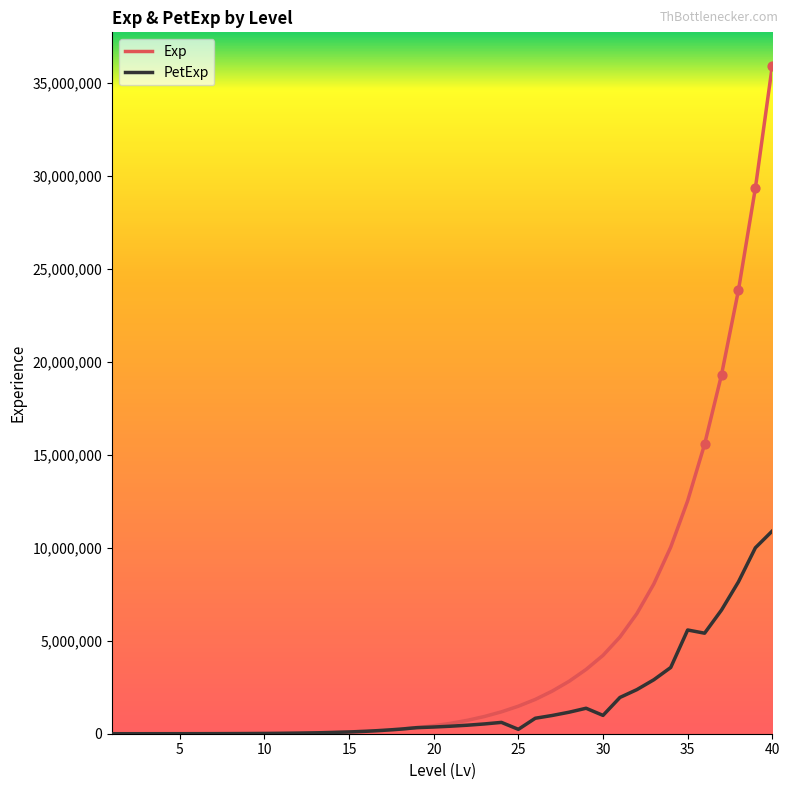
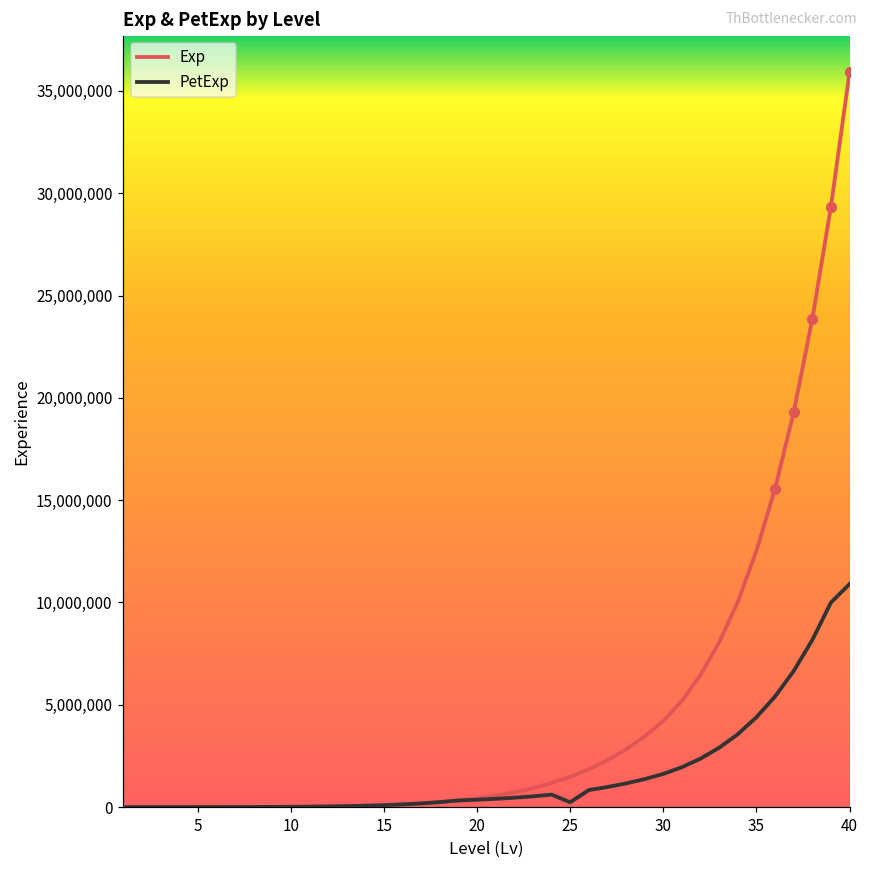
PetExp, 30: 1,000,000 -> 1,600,000
PetExp, 35: 5,600,000 -> 4,400,000
